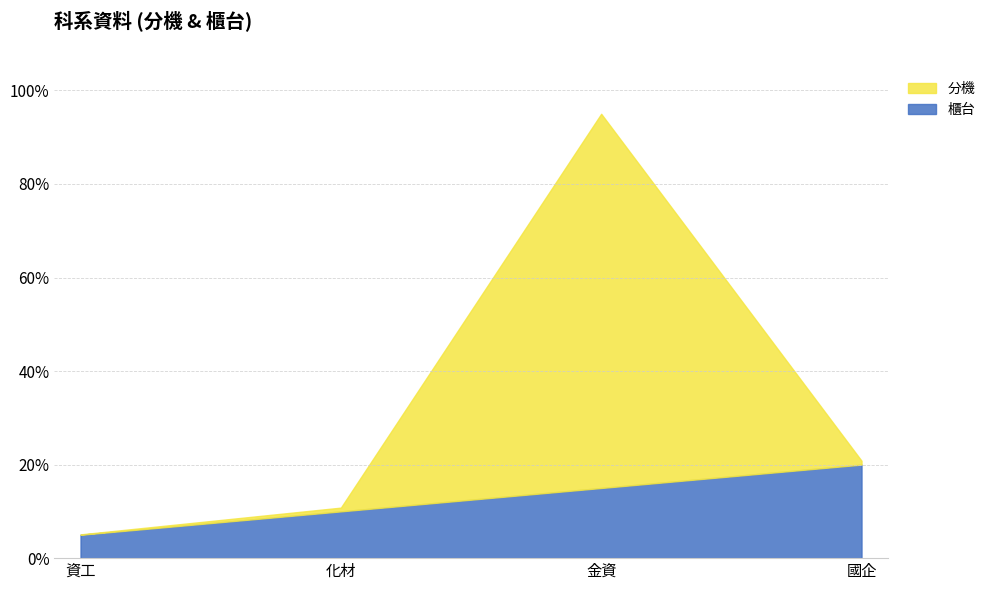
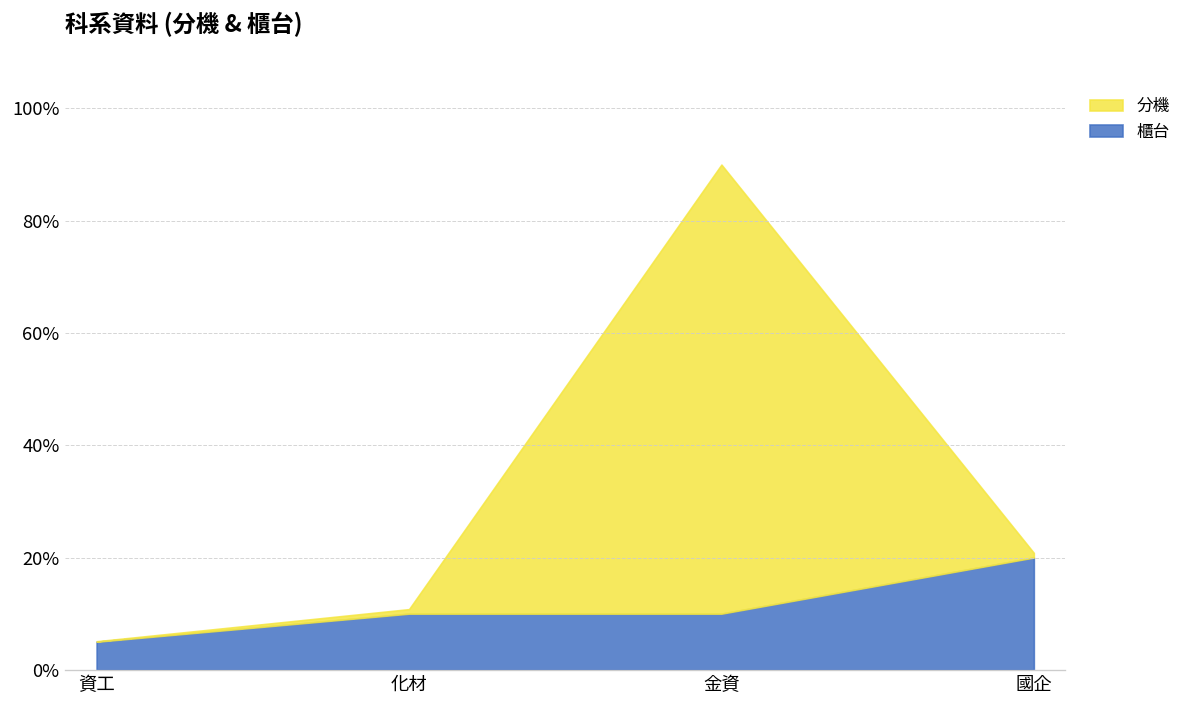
櫃台, 金資: 15% -> 10%
